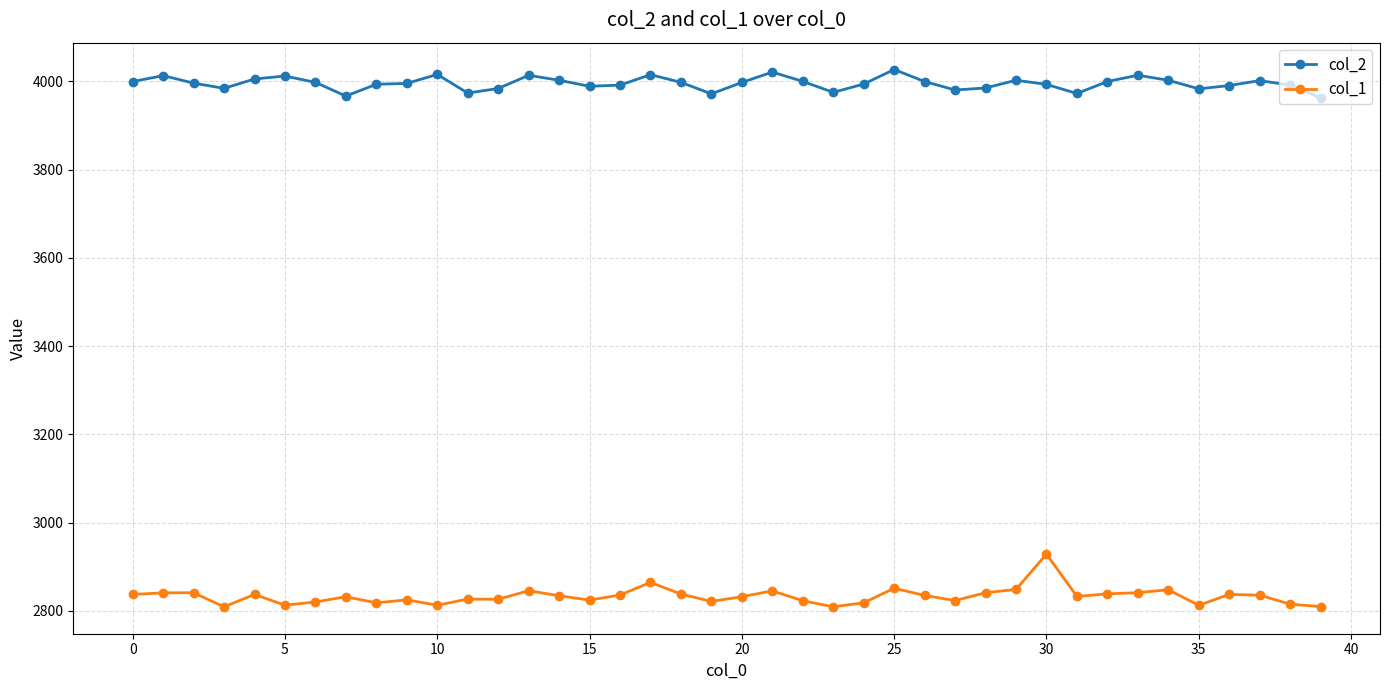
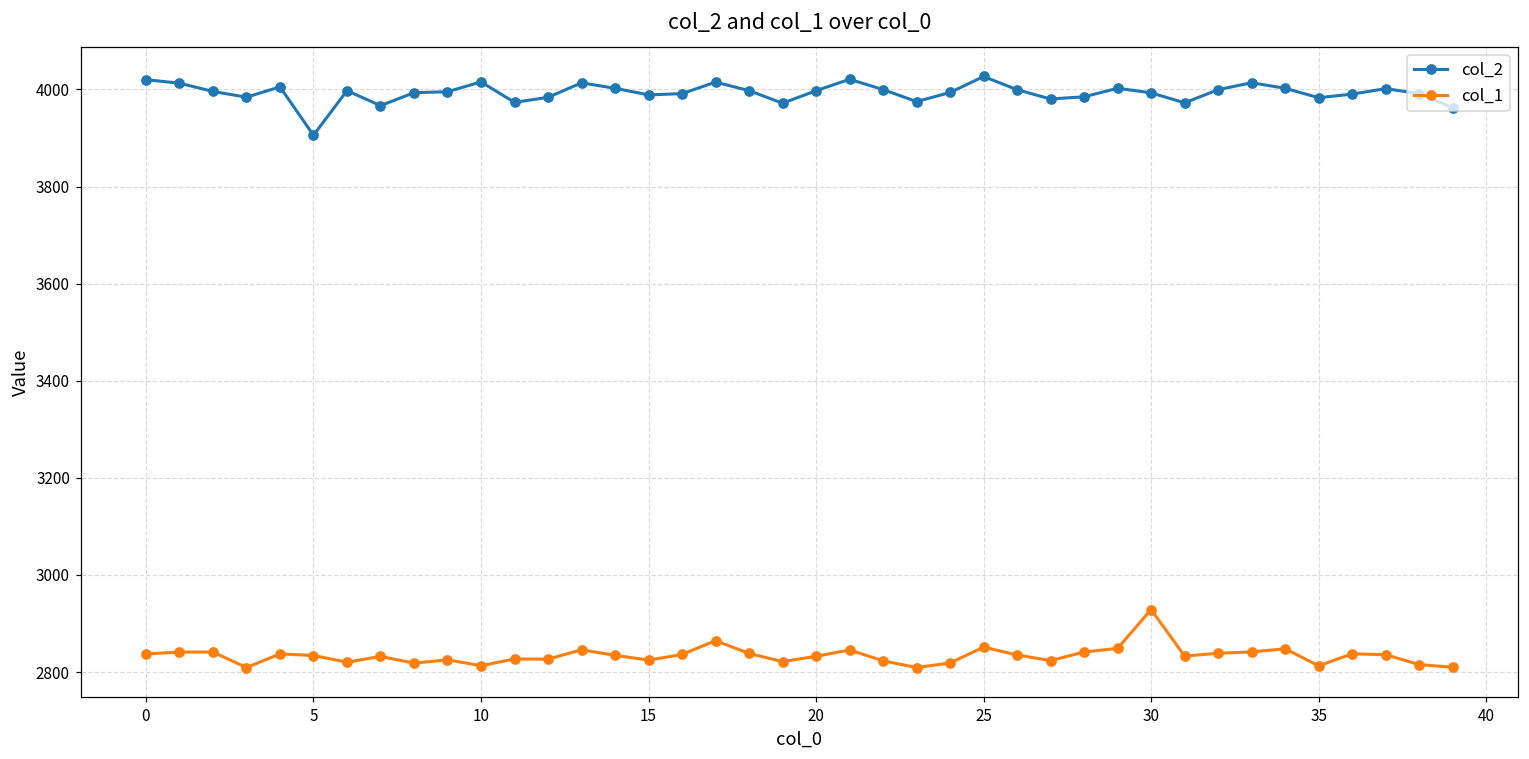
col_2, 0: 4000 -> 4020
col_2, 5: 4010 -> 3910
col_1, 5: 2810 -> 2830
